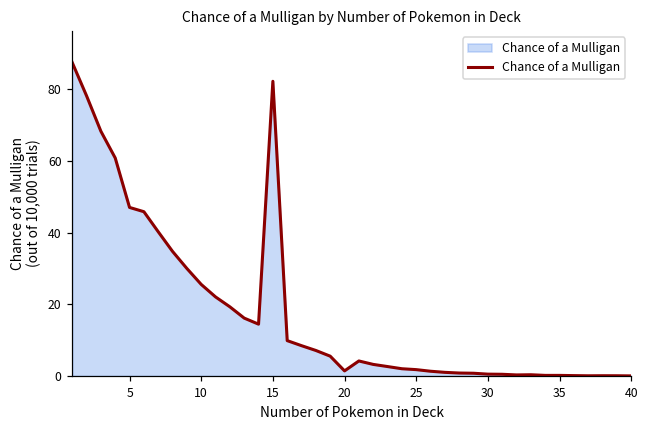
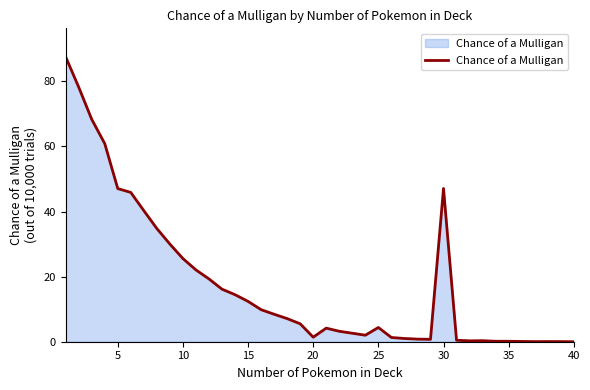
15: 82 -> 12
25: 2 -> 4
30: 0 -> 47
